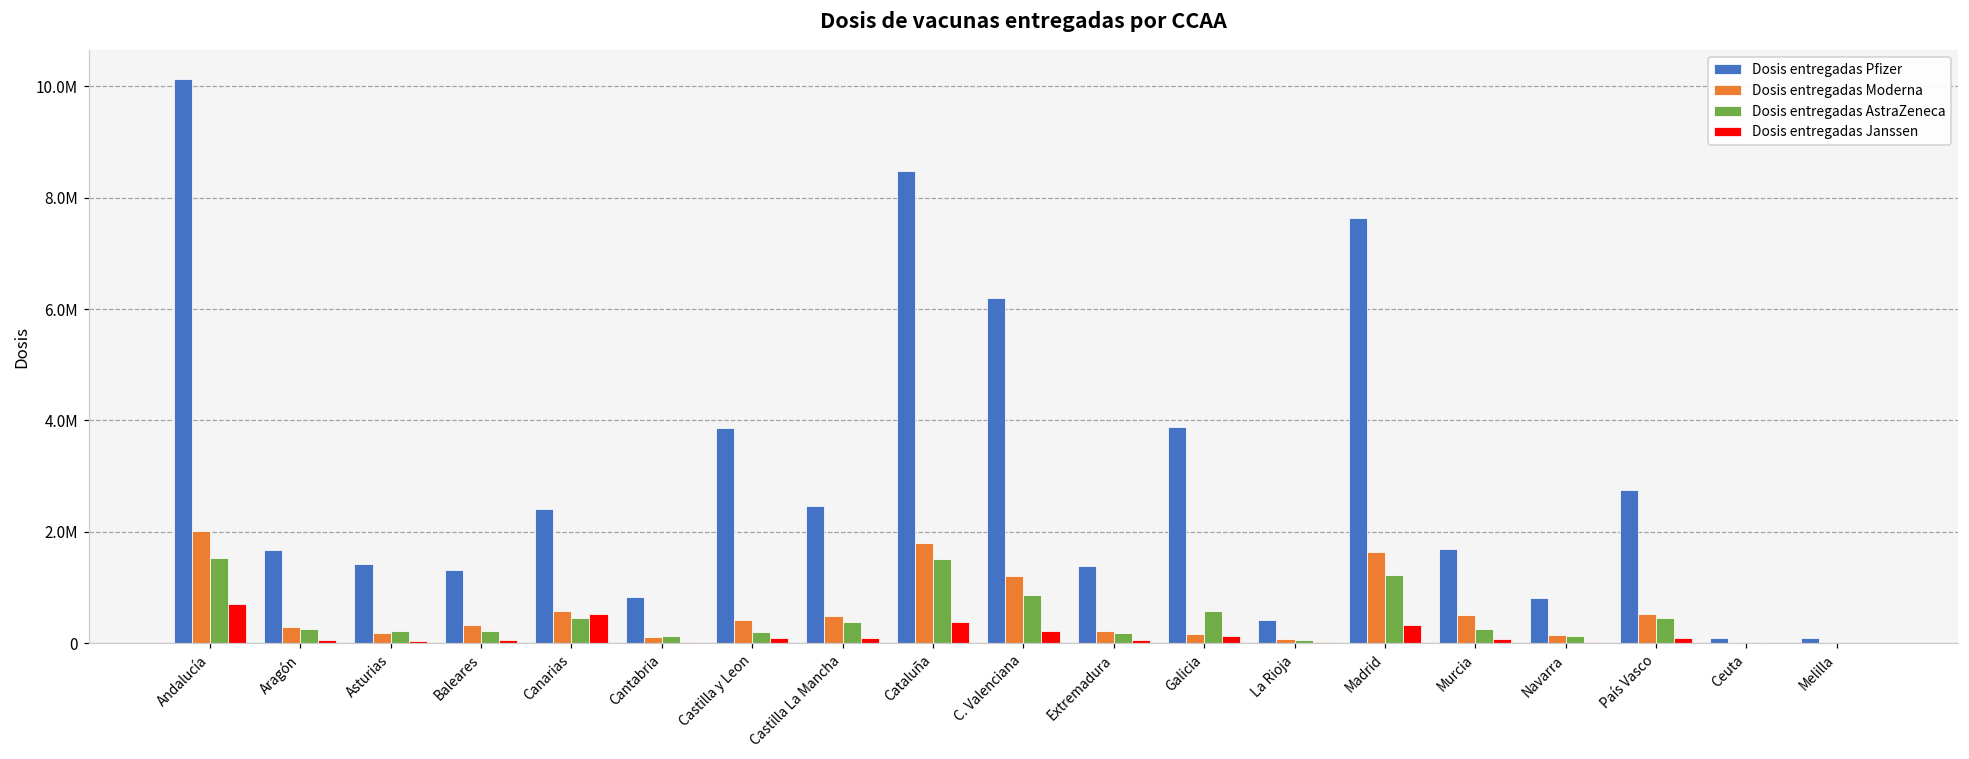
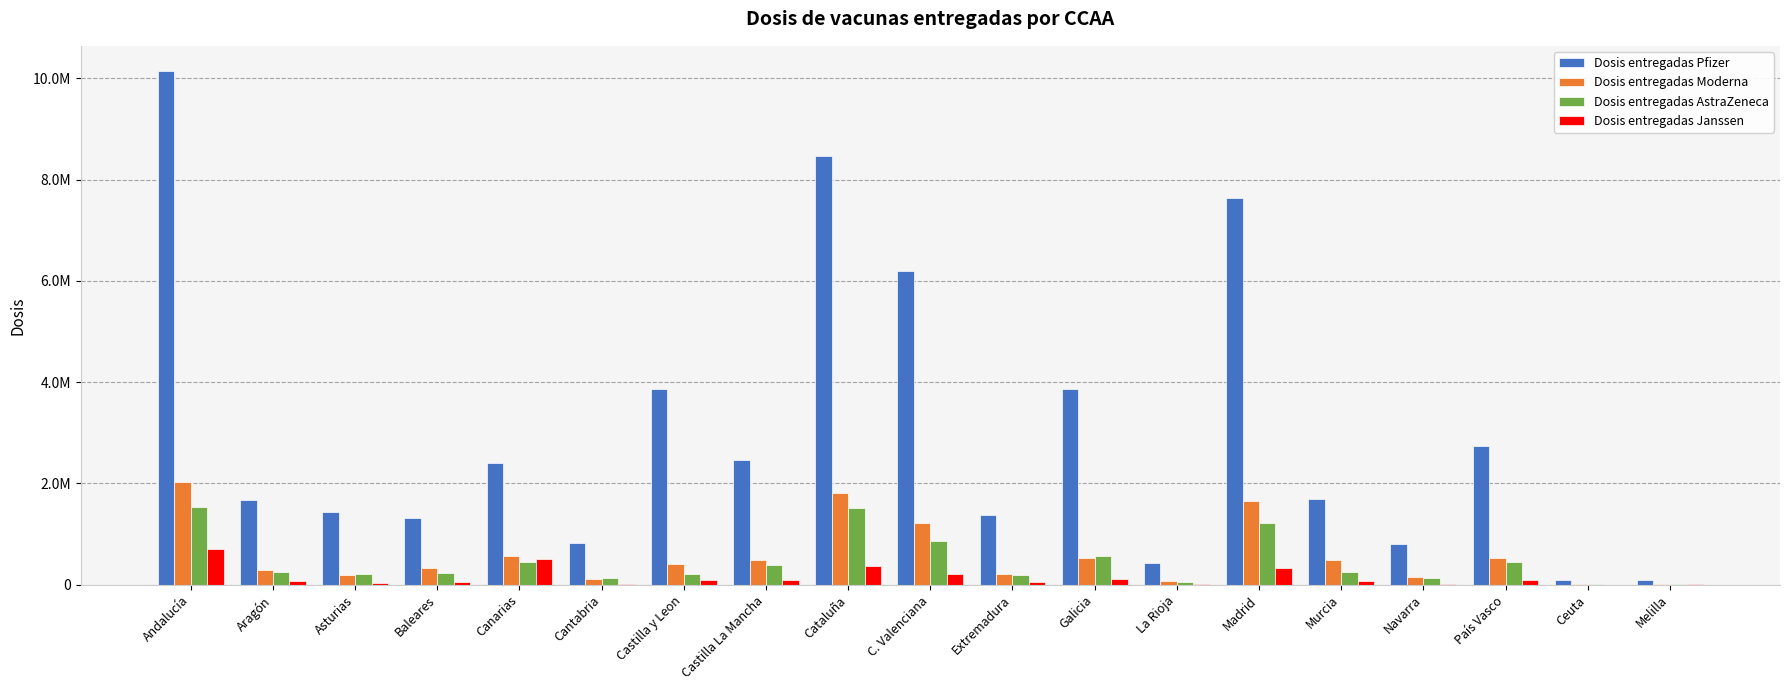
Dosis entregadas Moderna, Galicia: 200000 -> 500000
